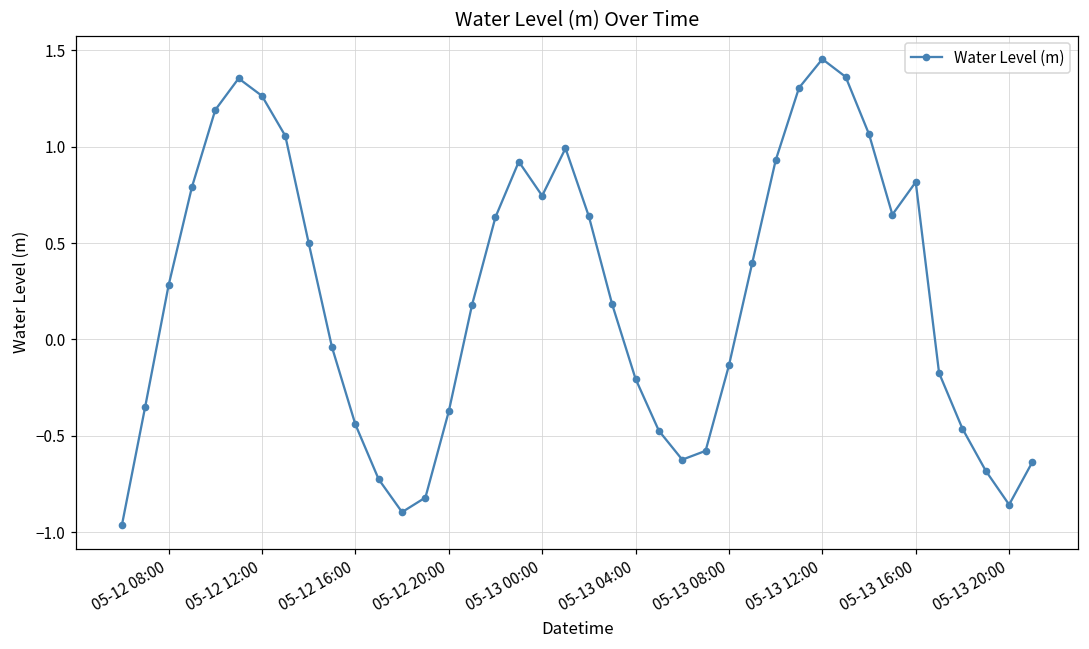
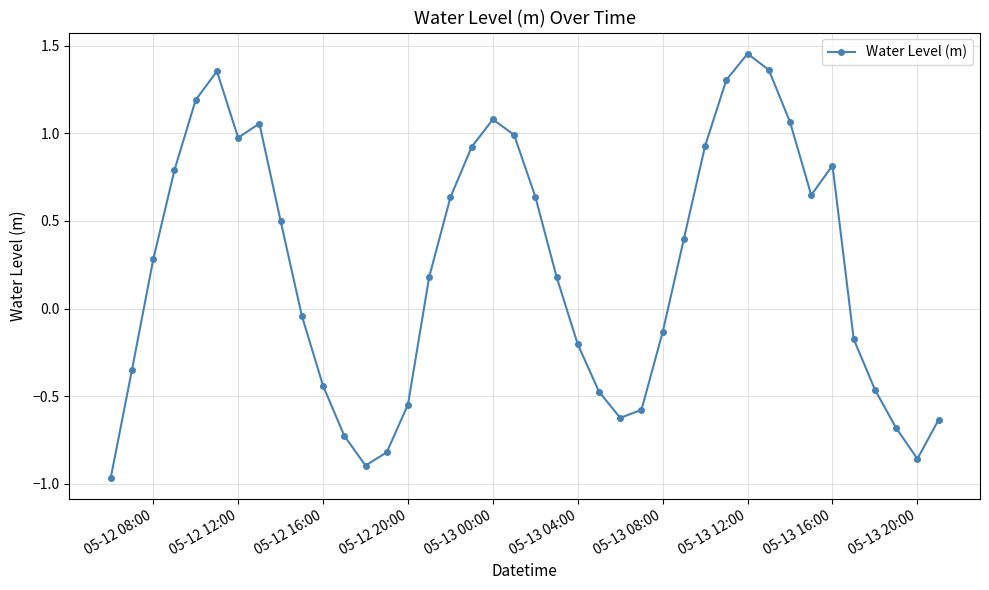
05-12 12:00: 1.26 -> 0.97
05-12 20:00: -0.37 -> -0.55
05-13 00:00: 0.74 -> 1.08
